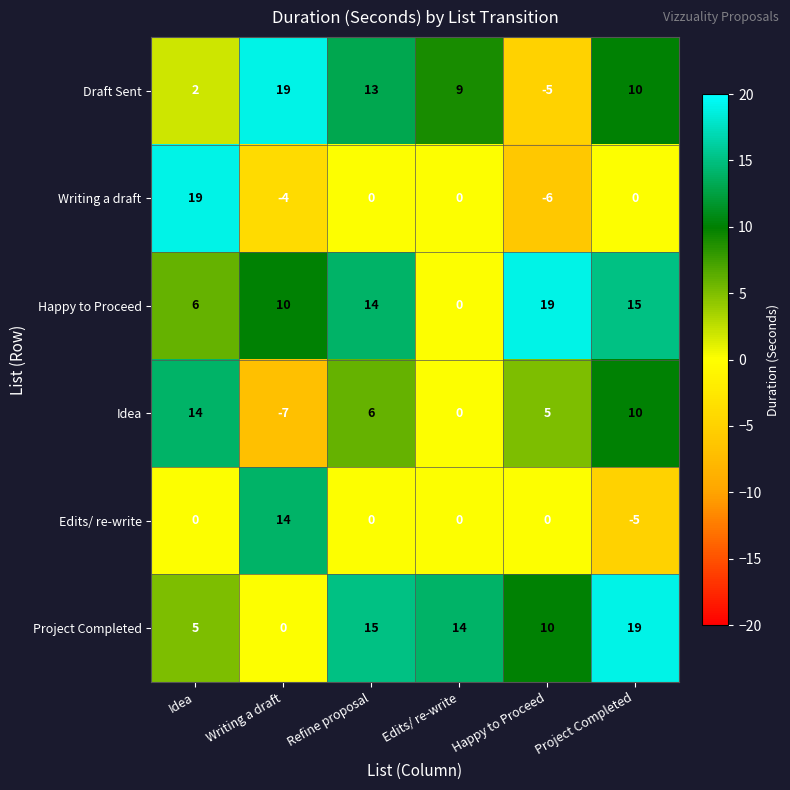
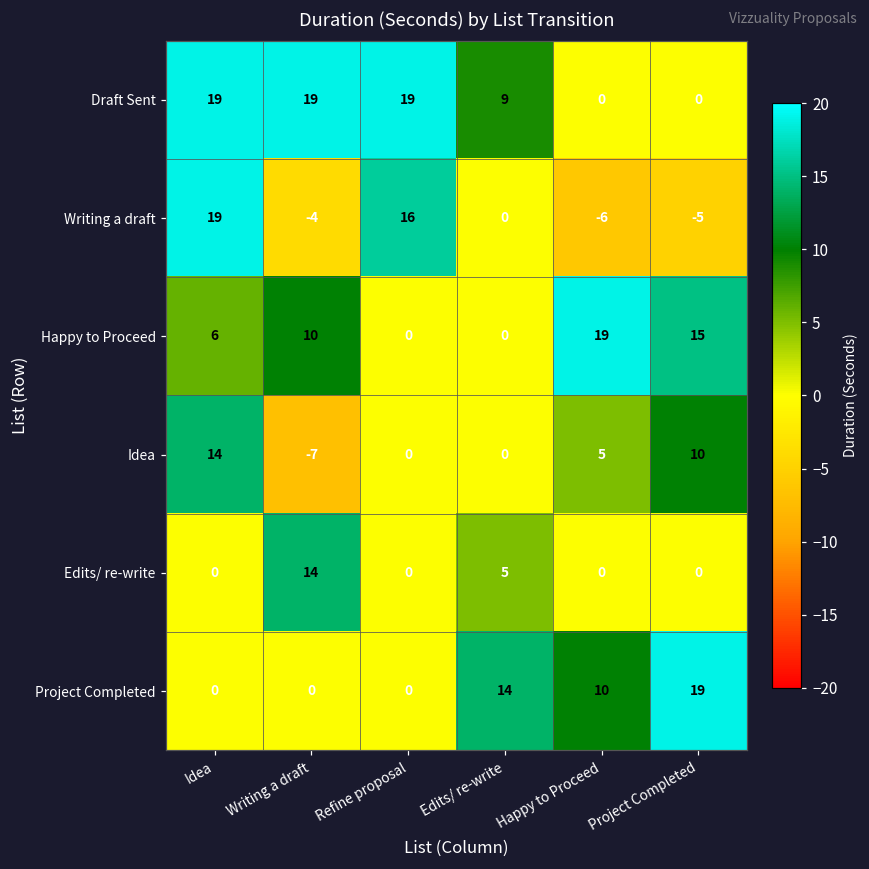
Draft Sent, Idea: 2 -> 19
Draft Sent, Refine proposal: 13 -> 19
Draft Sent, Happy to Proceed: -5 -> 0
Draft Sent, Project Completed: 10 -> 0
Writing a draft, Refine proposal: 0 -> 16
Writing a draft, Project Completed: 0 -> -5
Happy to Proceed, Refine proposal: 14 -> 0
Idea, Refine proposal: 6 -> 0
Edits/ re-write, Edits/ re-write: 0 -> 5
Edits/ re-write, Project Completed: -5 -> 0
Project Completed, Idea: 5 -> 0
Project Completed, Refine proposal: 15 -> 0
